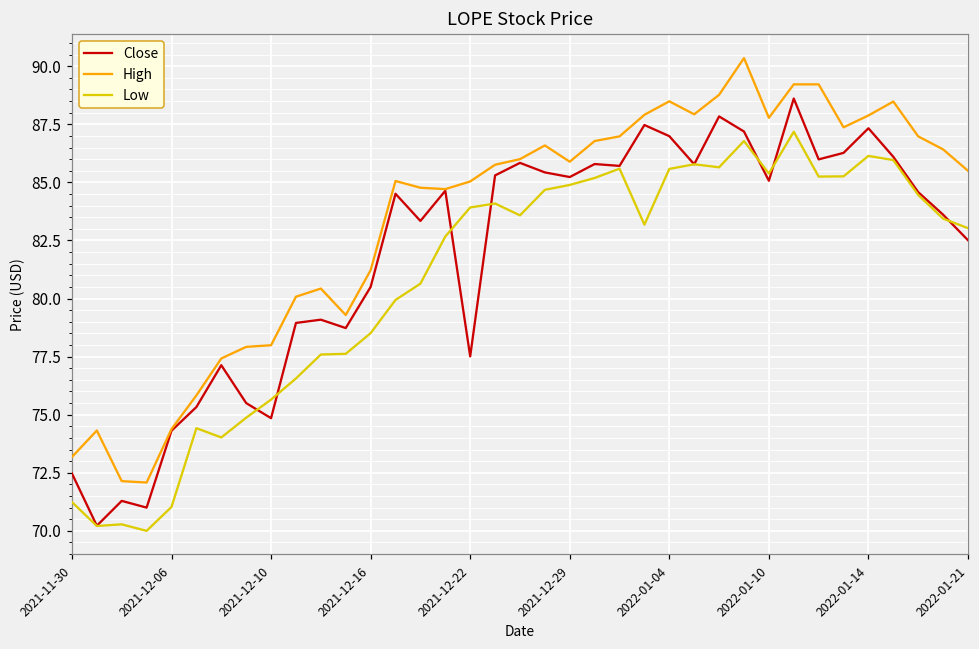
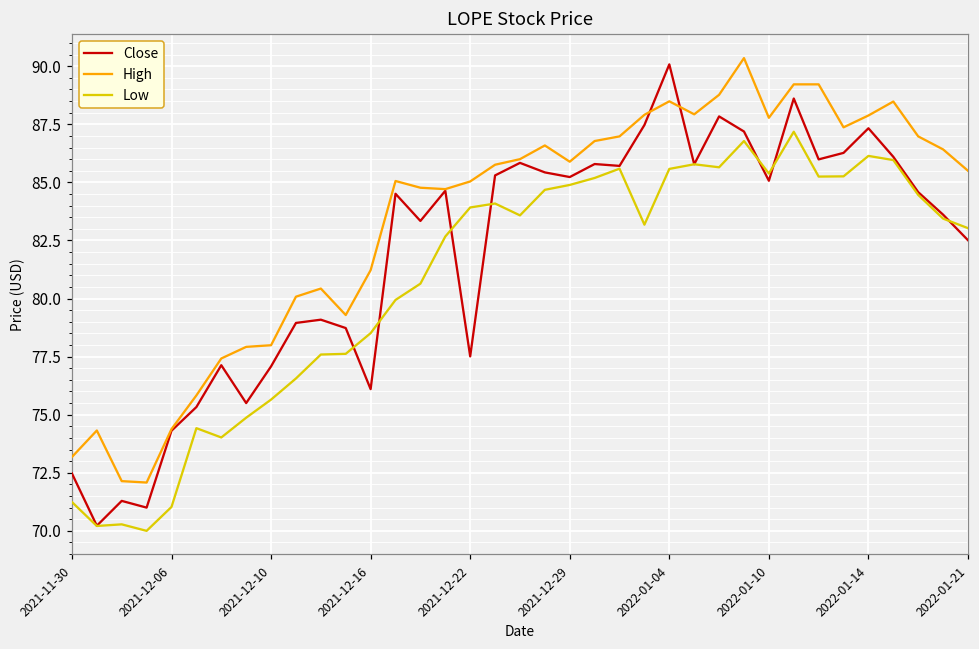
Close, 2021-12-10: 74.9 -> 77.1
Close, 2021-12-16: 80.5 -> 76.1
Close, 2022-01-04: 87.0 -> 90.1
